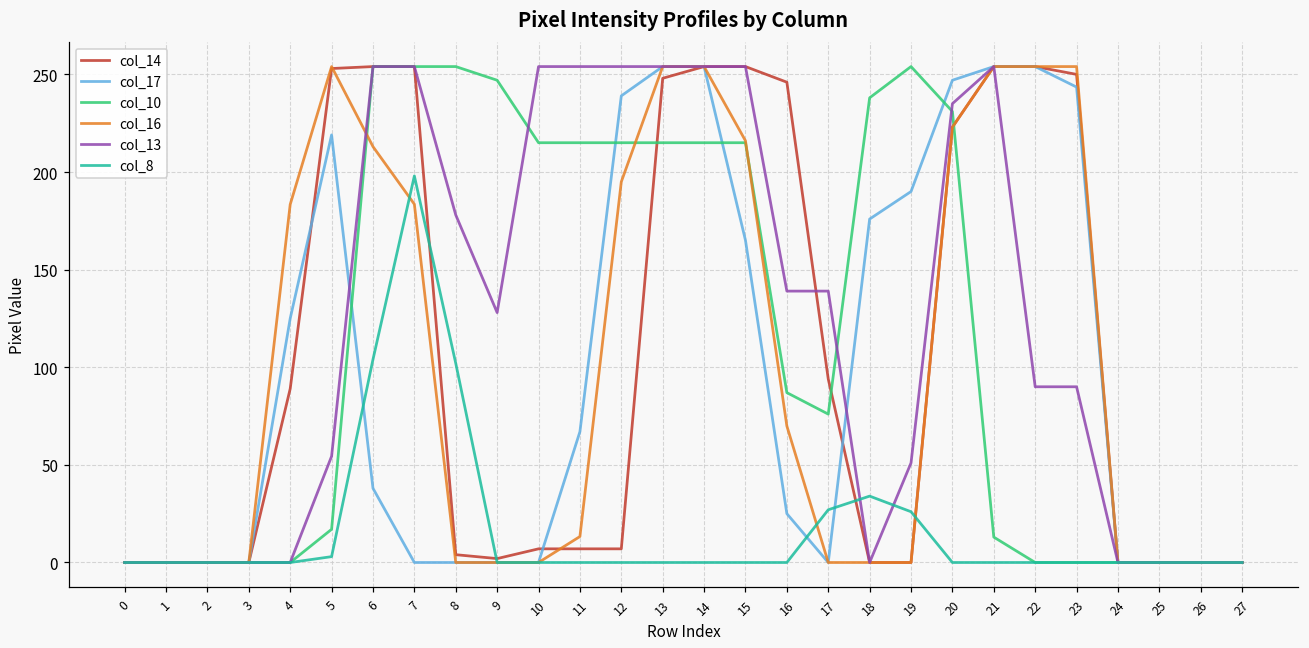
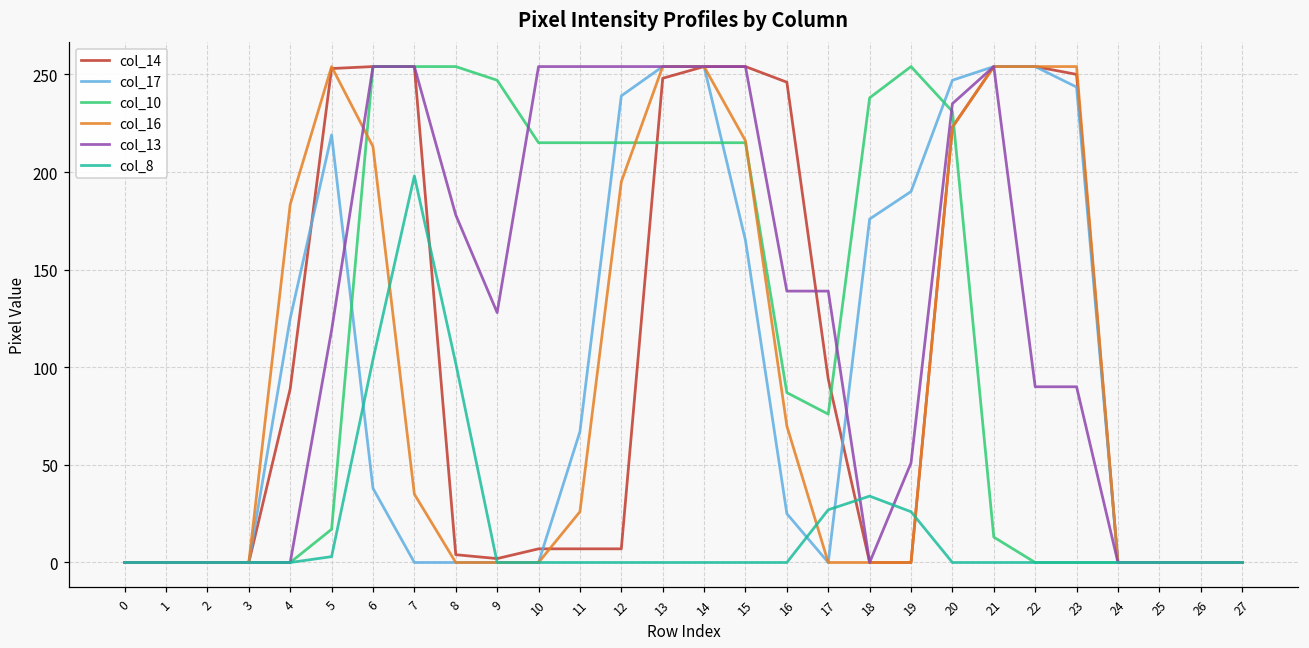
col_13, 5: 54 -> 119
col_16, 7: 184 -> 35
col_16, 11: 13 -> 26
